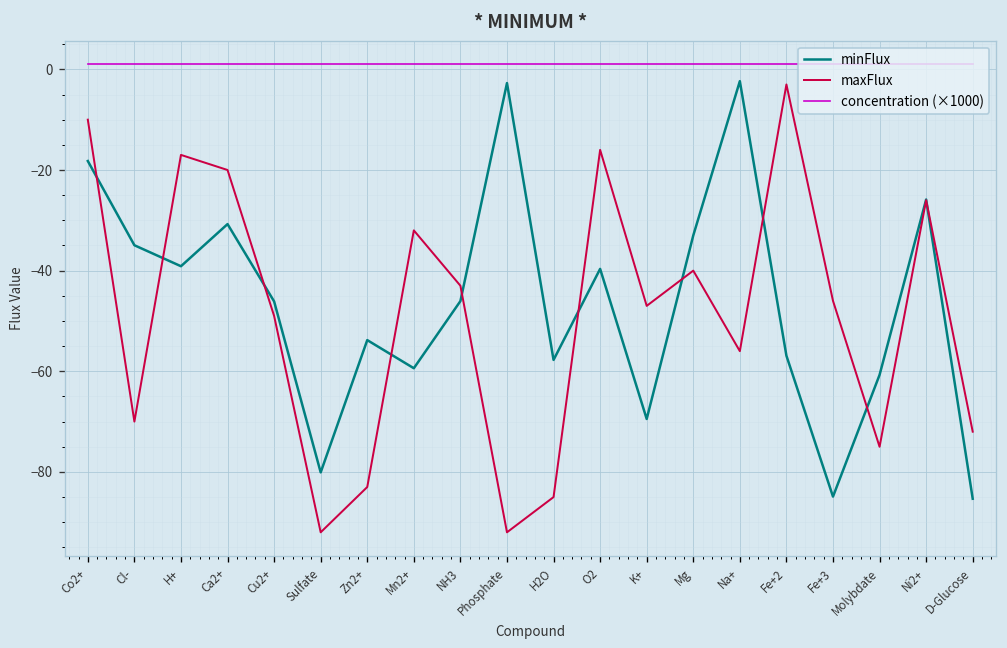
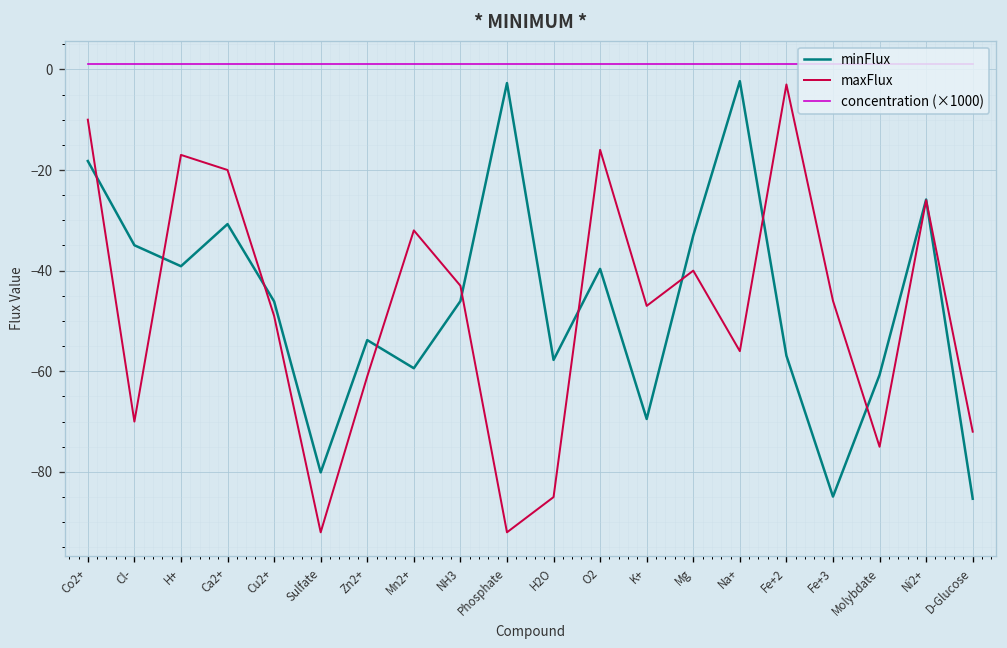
maxFlux, Zn2+: -83 -> -61
